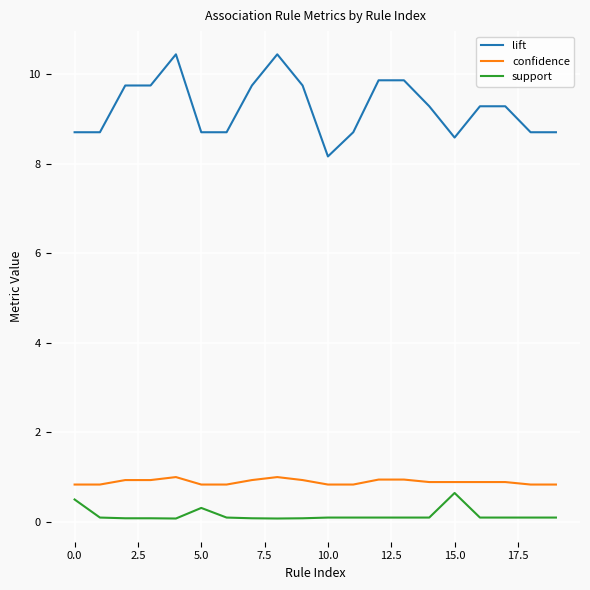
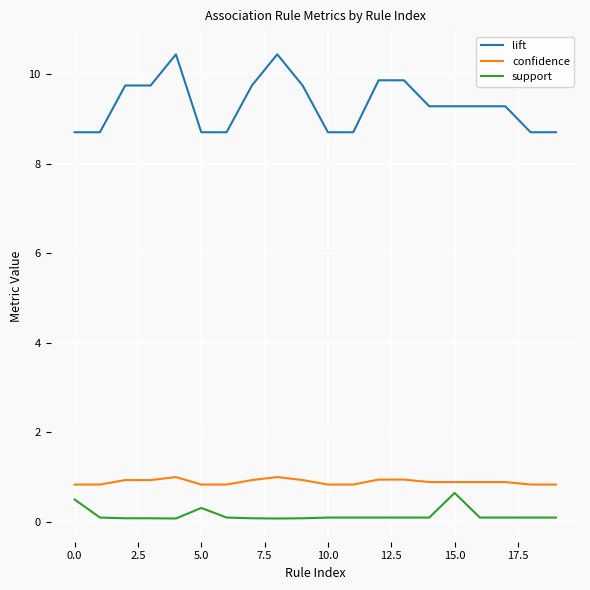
lift, 10.0: 8.2 -> 8.7
lift, 15.0: 8.6 -> 9.3
